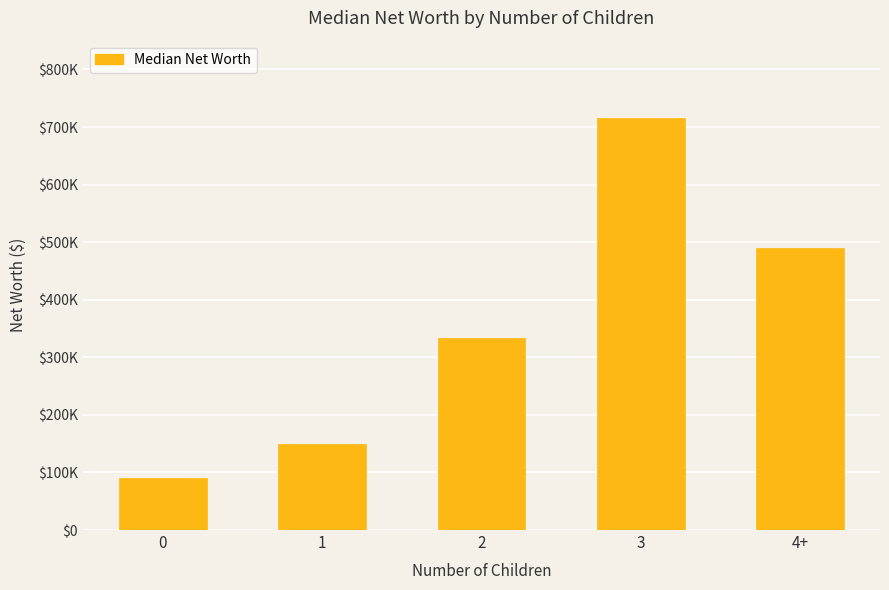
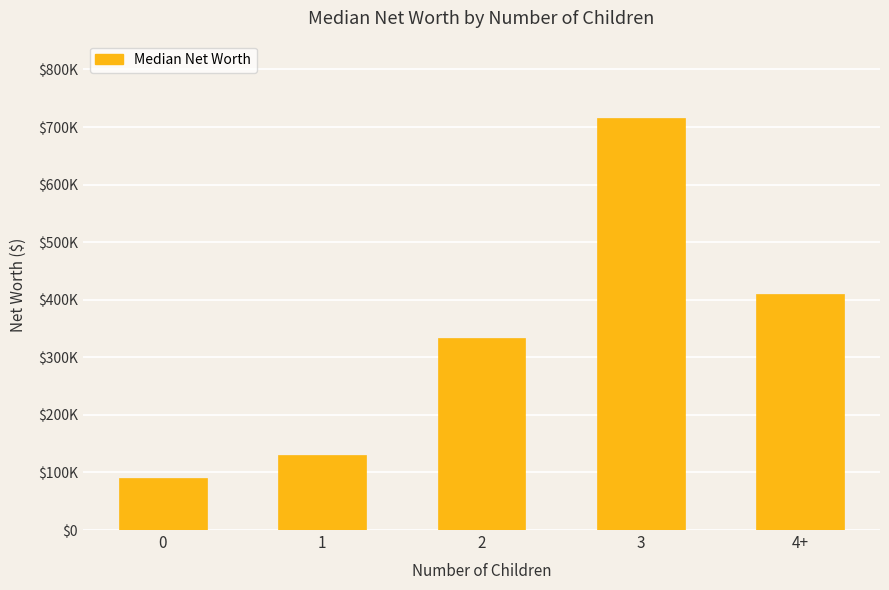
1: $150000 -> $130000
4+: $490000 -> $410000
